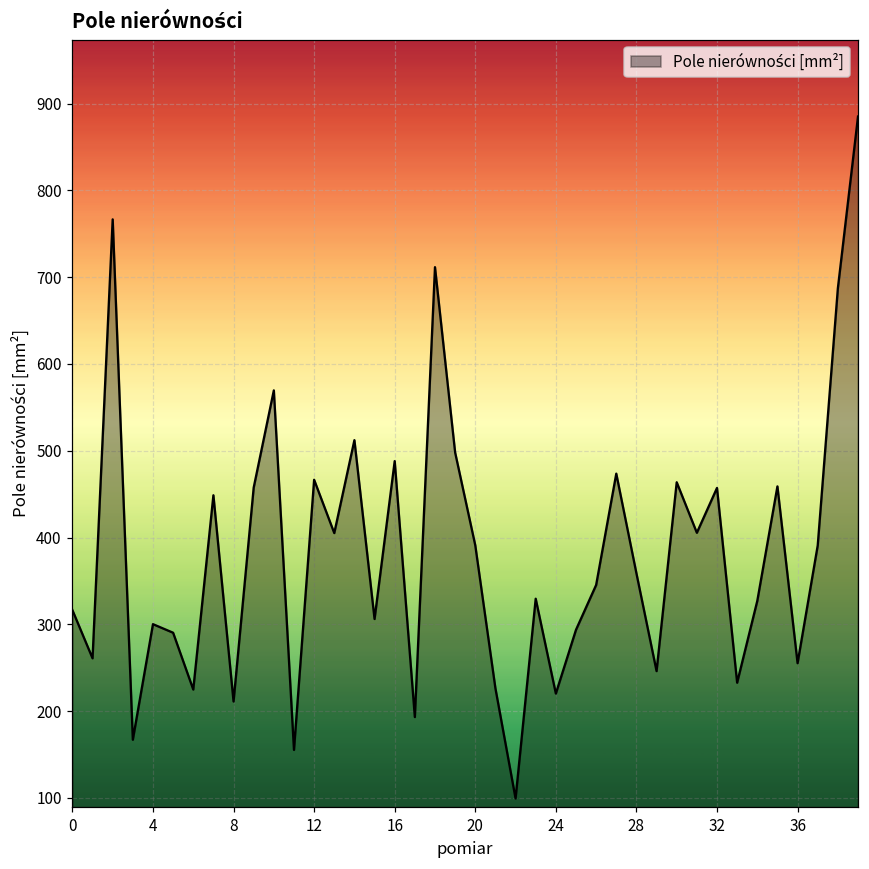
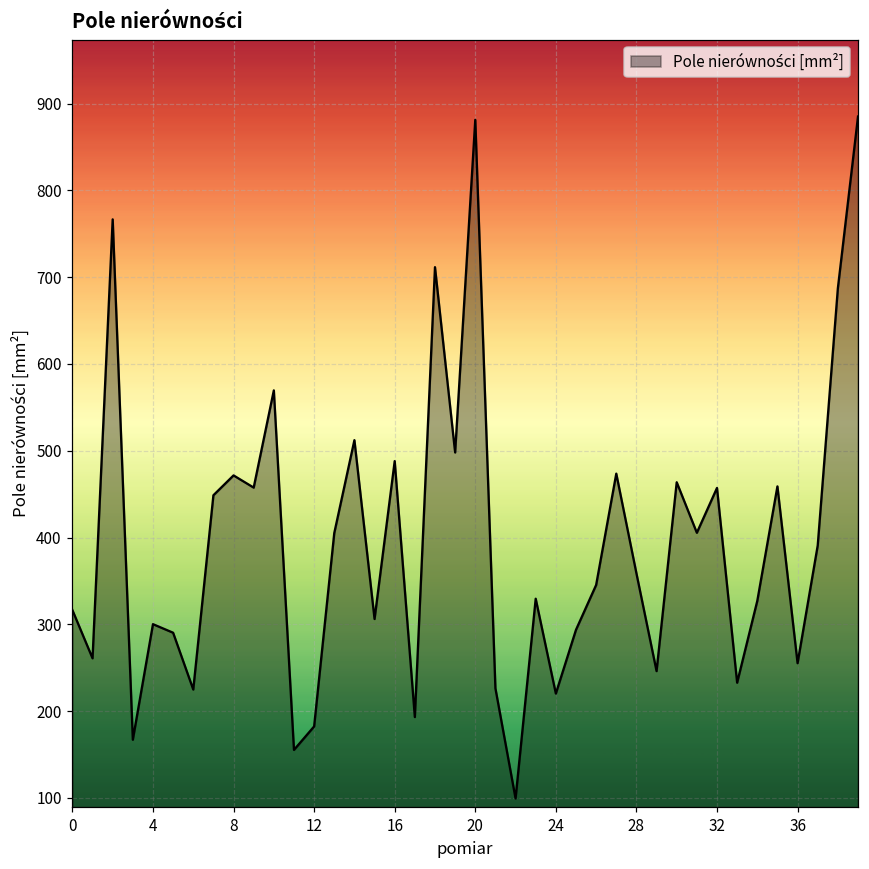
8: 210 -> 470
12: 470 -> 180
20: 390 -> 880
